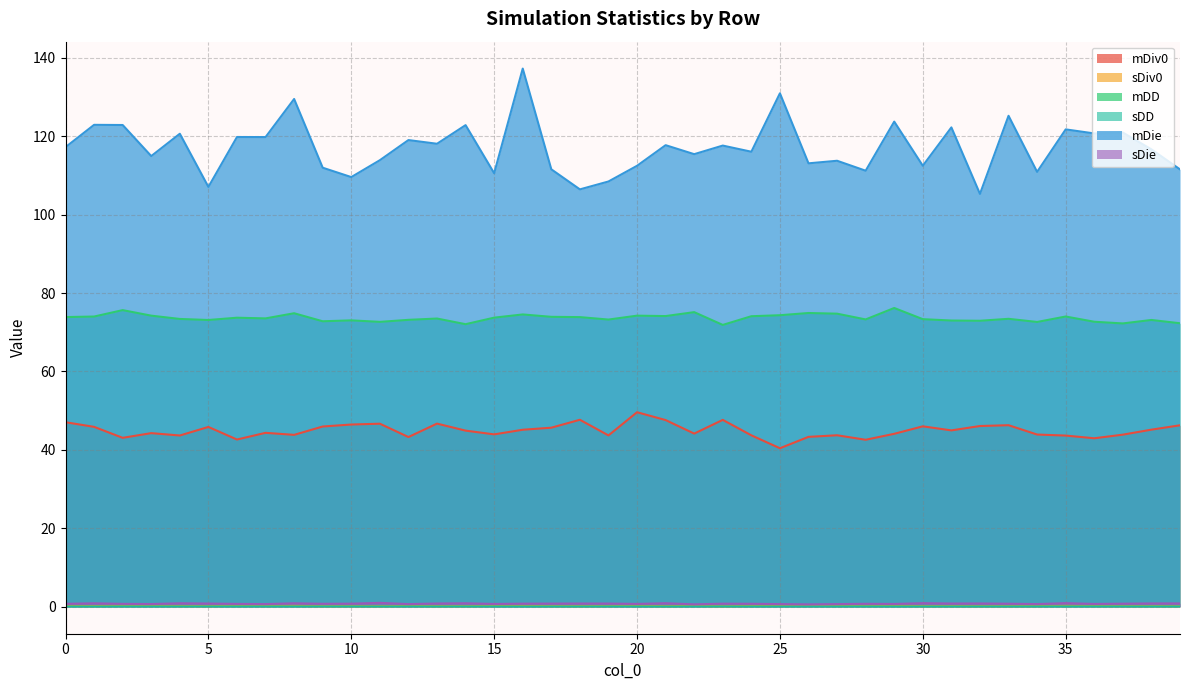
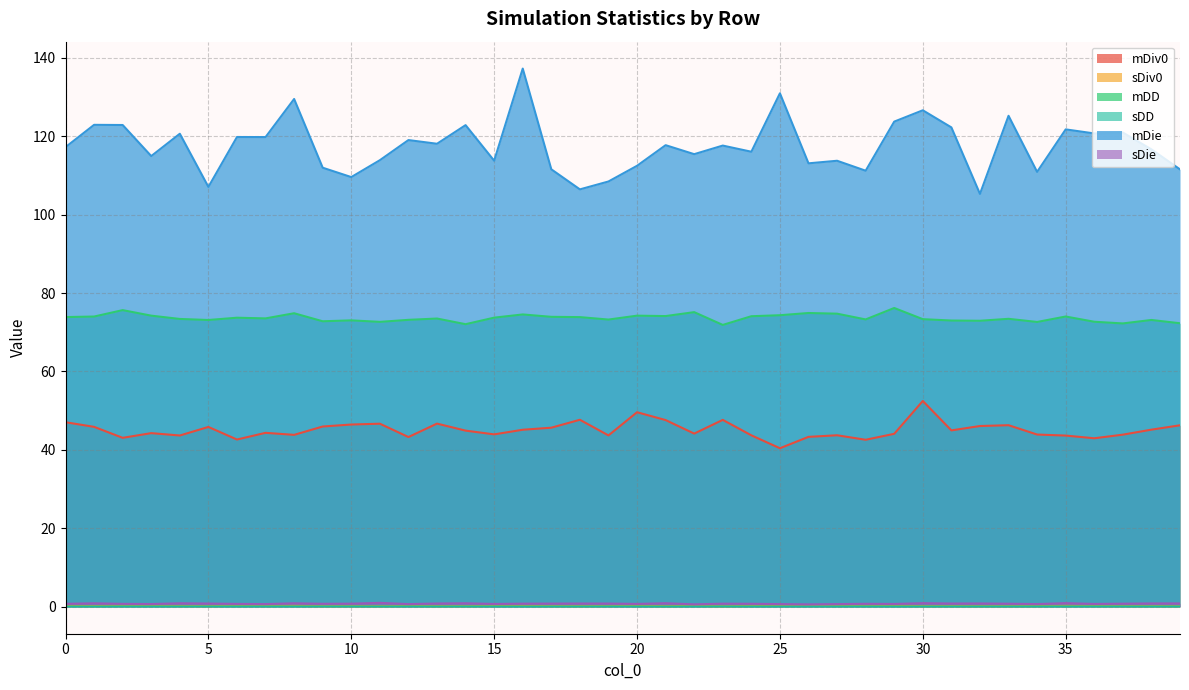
mDie, 15: 111 -> 114
mDiv0, 30: 46 -> 52
mDie, 30: 112 -> 127
